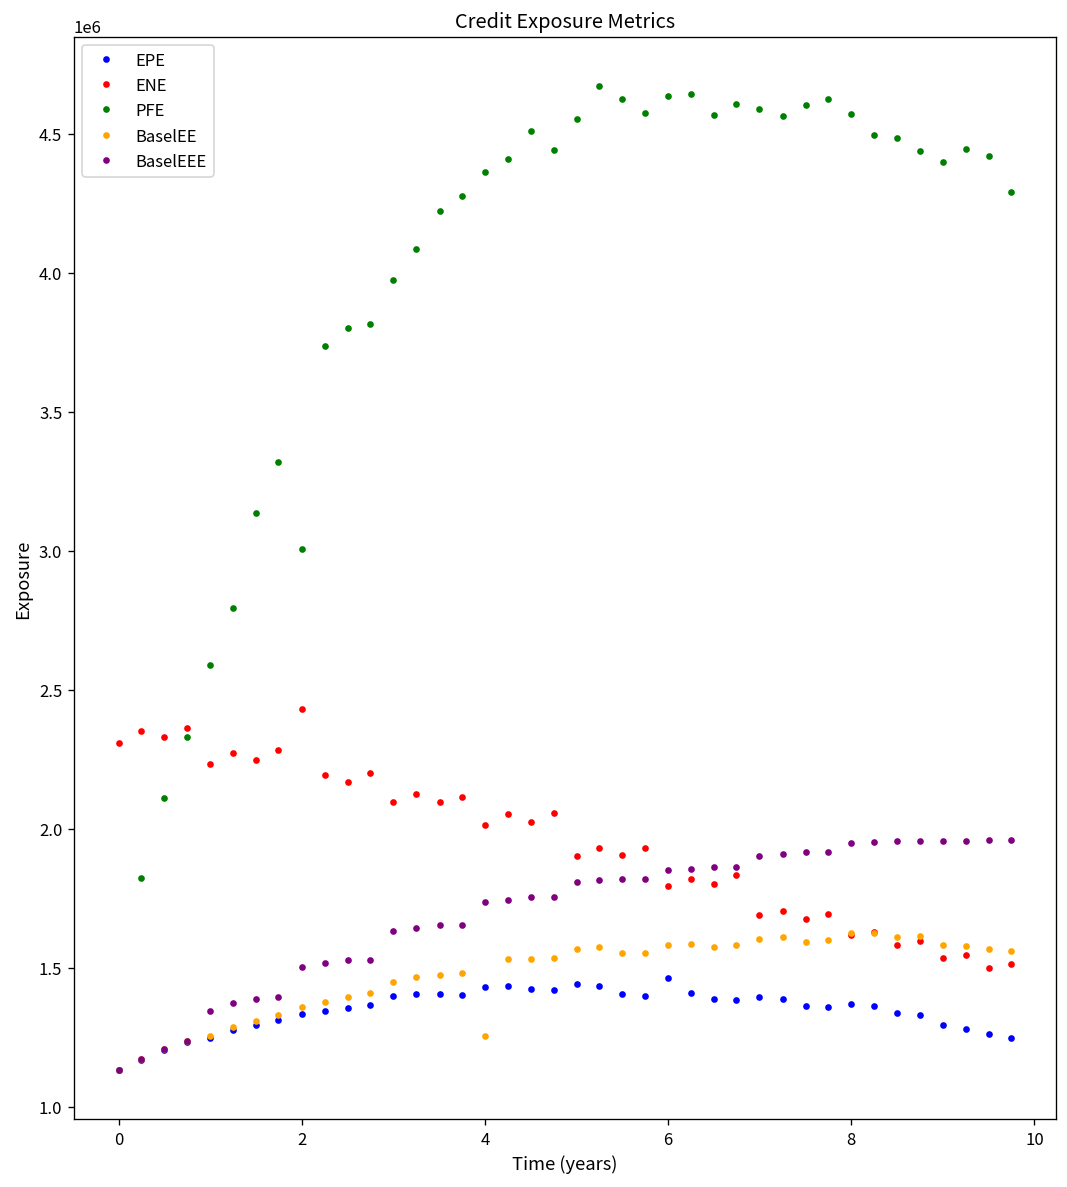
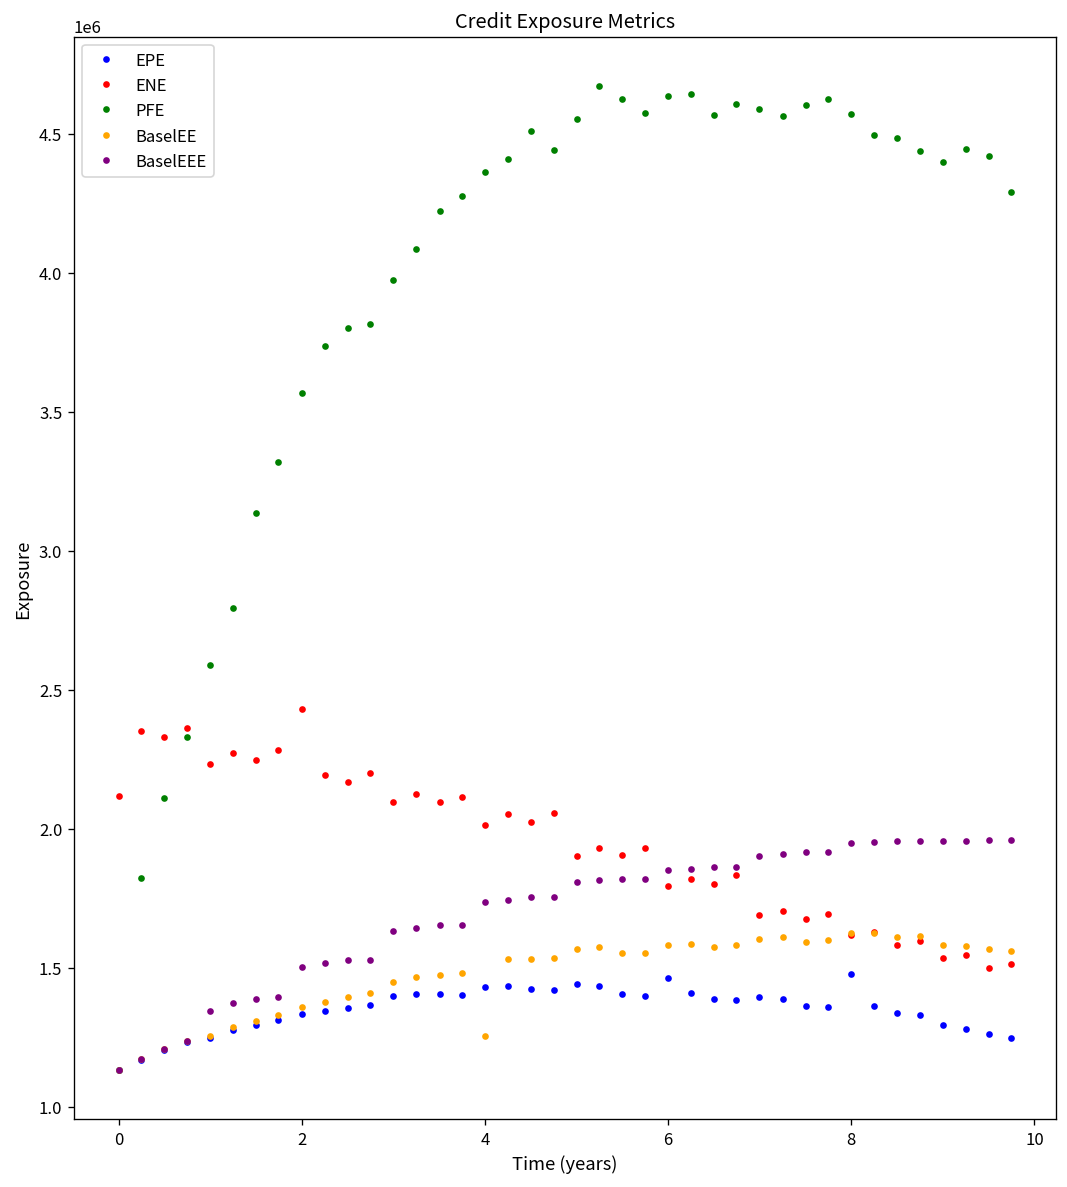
ENE, 0: 2310000 -> 2120000
PFE, 2: 3010000 -> 3570000
EPE, 8: 1370000 -> 1480000
